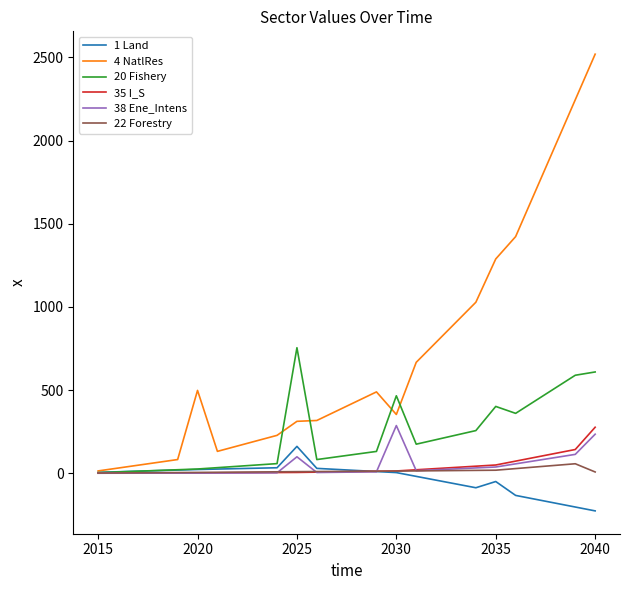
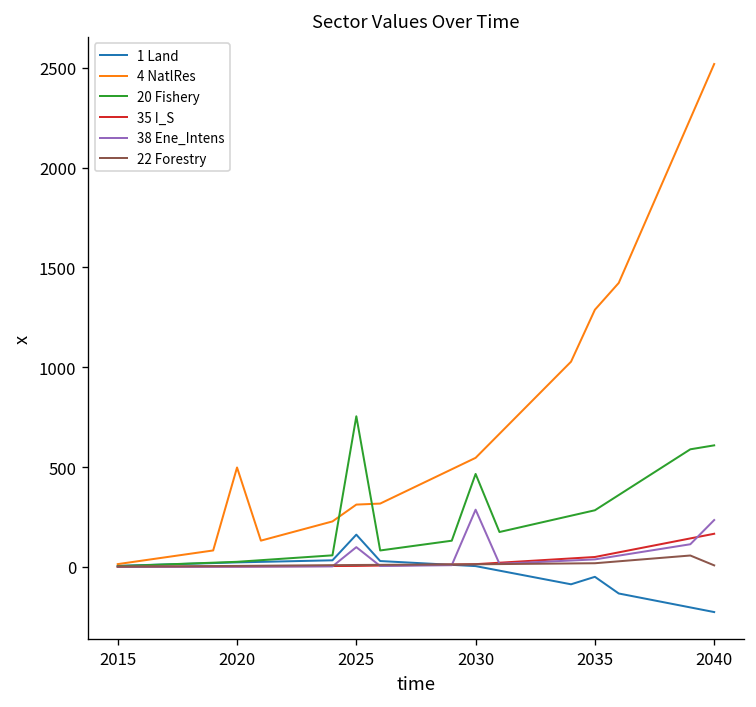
4 NatlRes, 2030: 350 -> 550
20 Fishery, 2035: 400 -> 280
35 I_S, 2040: 280 -> 170
